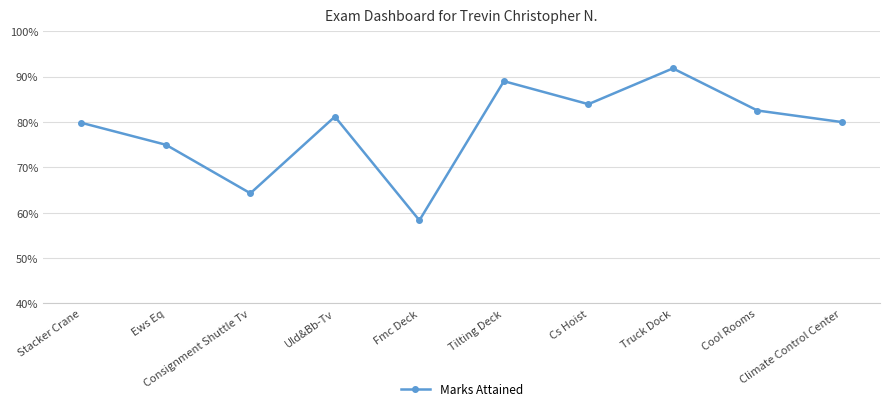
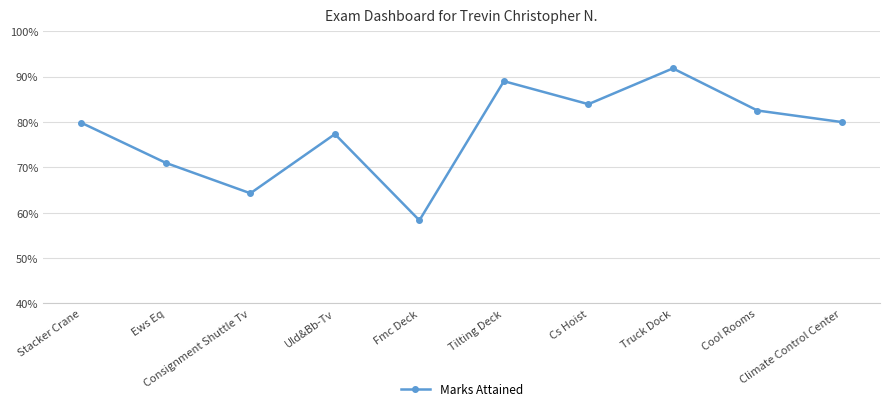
Ews Eq: 75% -> 71%
Uld&Bb-Tv: 81% -> 77%
